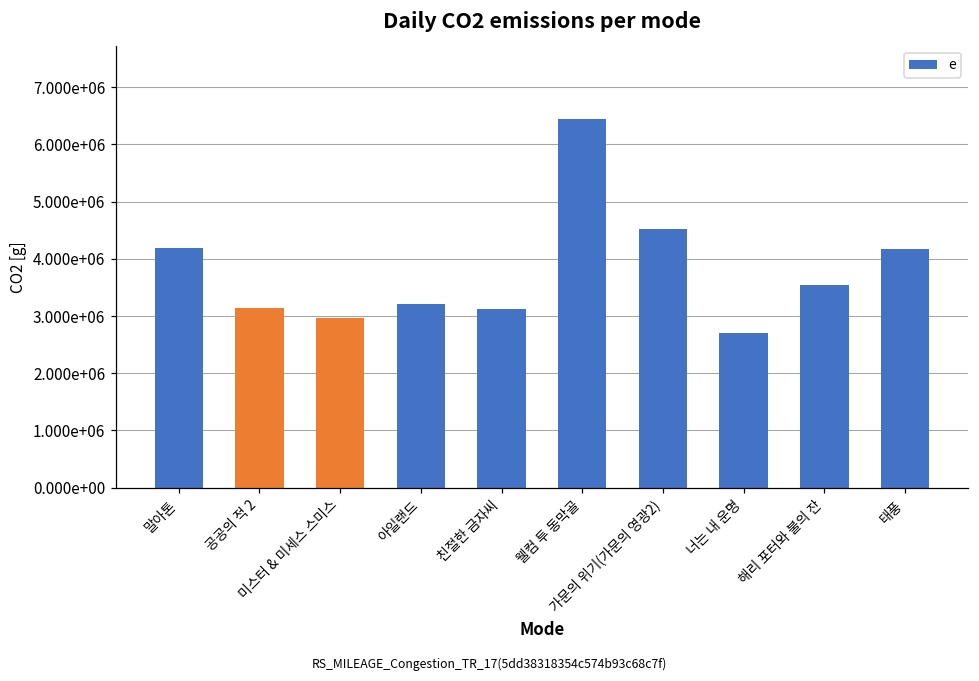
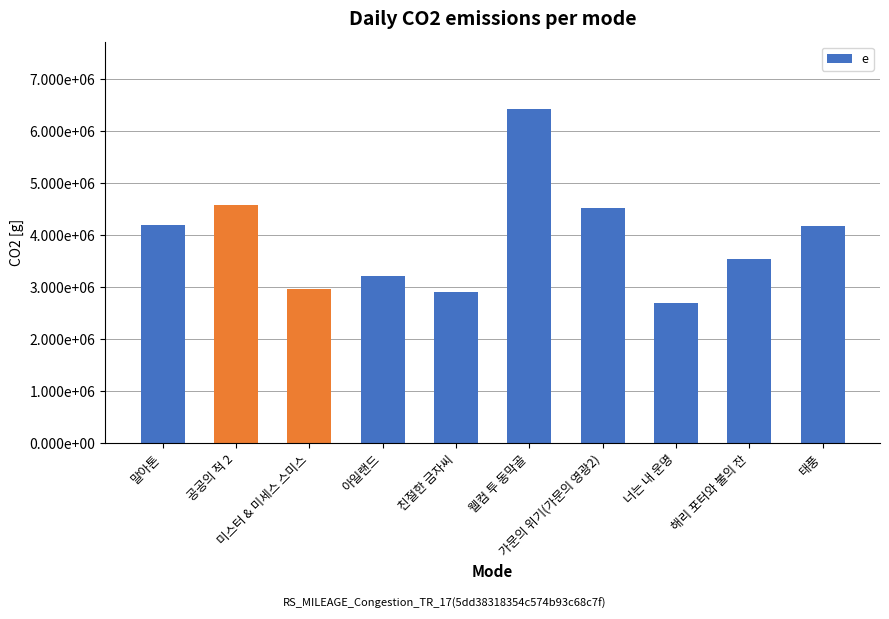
공공의 적 2: 3100000 -> 4600000
친절한 금자씨: 3100000 -> 2900000
